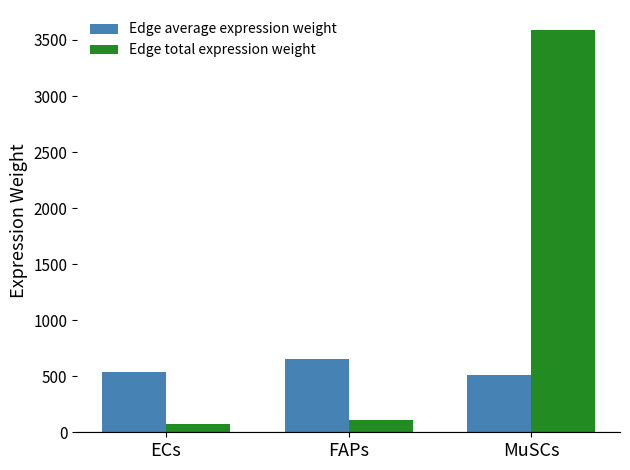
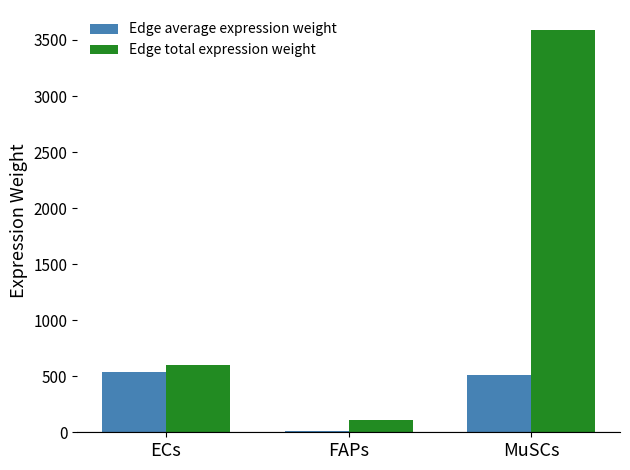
Edge total expression weight, ECs: 80 -> 600
Edge average expression weight, FAPs: 650 -> 10
